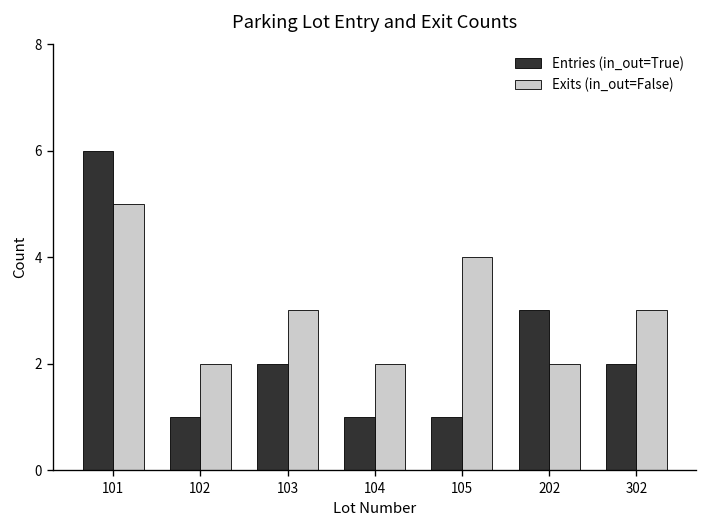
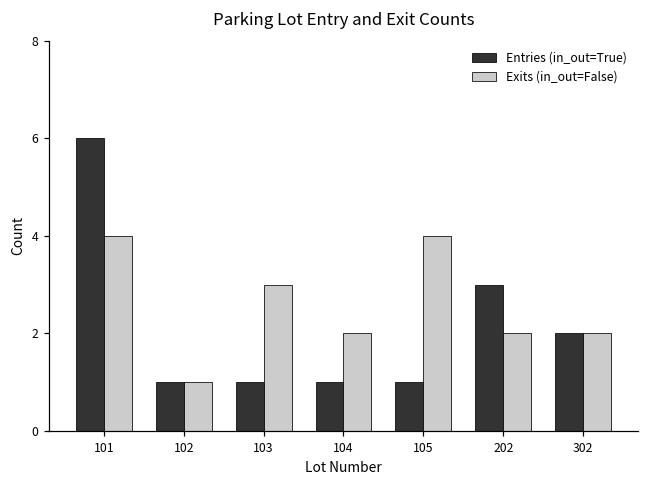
Exits (in_out=False), 101: 5 -> 4
Exits (in_out=False), 102: 2 -> 1
Entries (in_out=True), 103: 2 -> 1
Exits (in_out=False), 302: 3 -> 2
